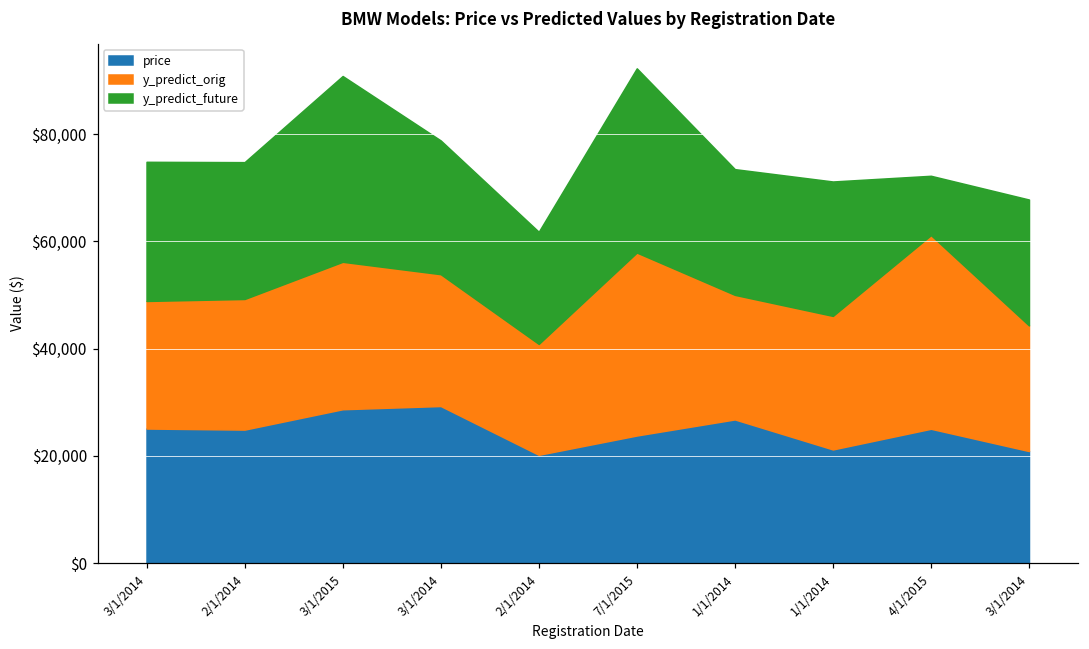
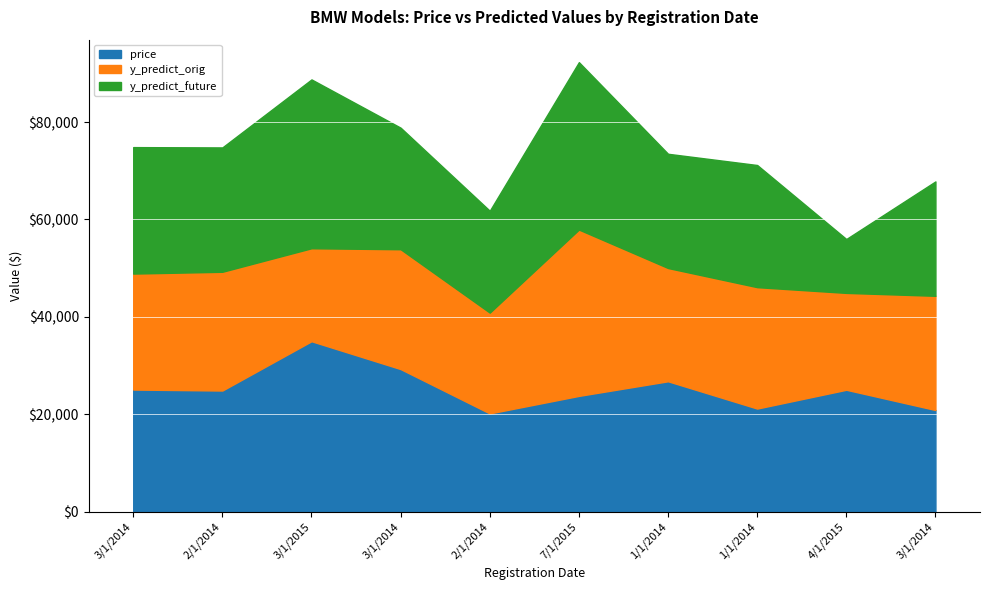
price, 3/1/2015: $29,000 -> $35,000
y_predict_orig, 3/1/2015: $28,000 -> $19,000
y_predict_orig, 4/1/2015: $36,000 -> $20,000
